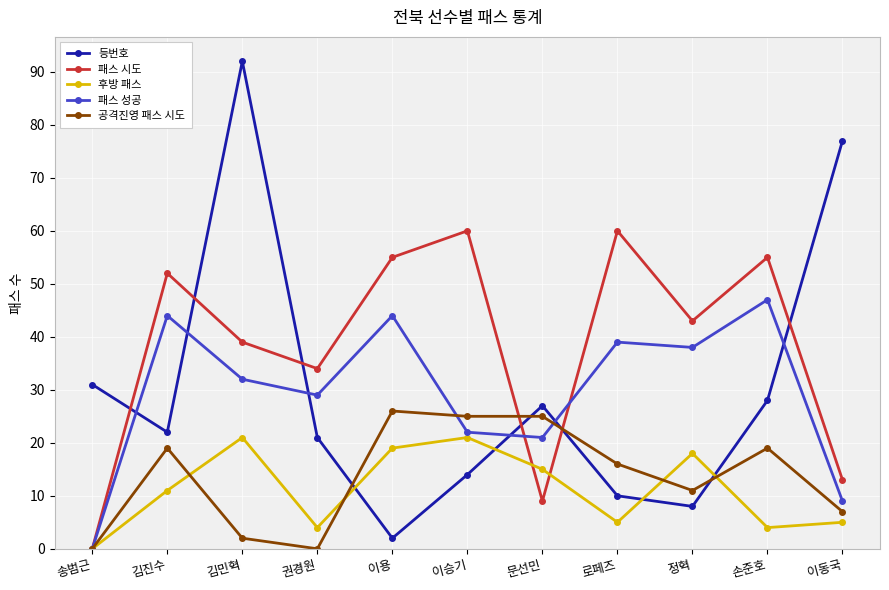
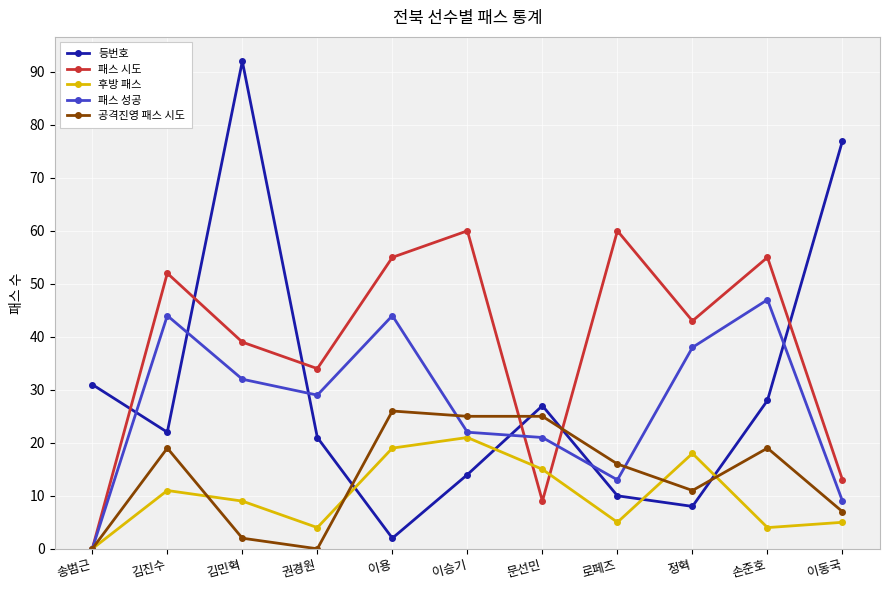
후방 패스, 김민혁: 21 -> 9
패스 성공, 로페즈: 39 -> 13
